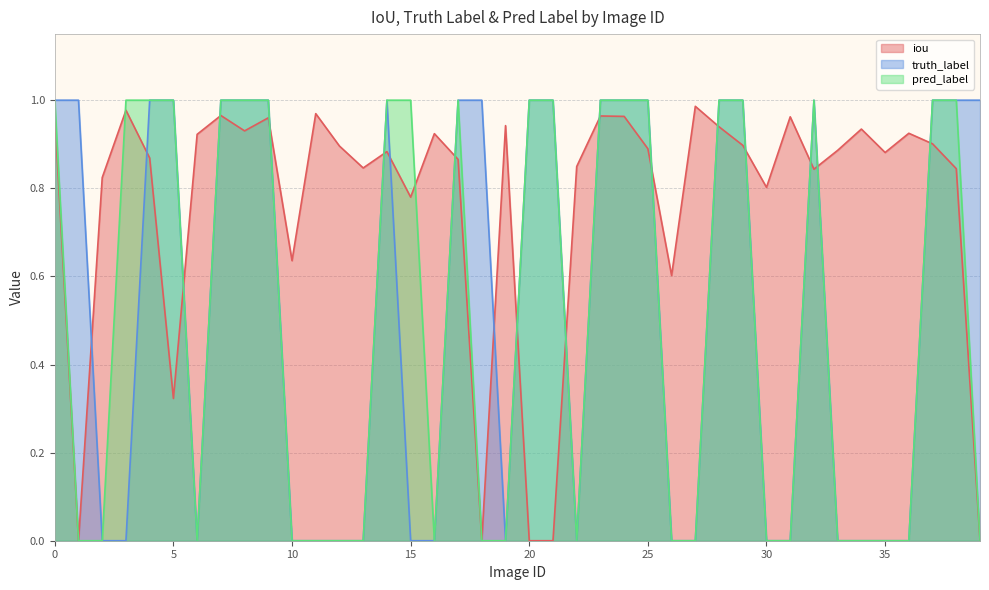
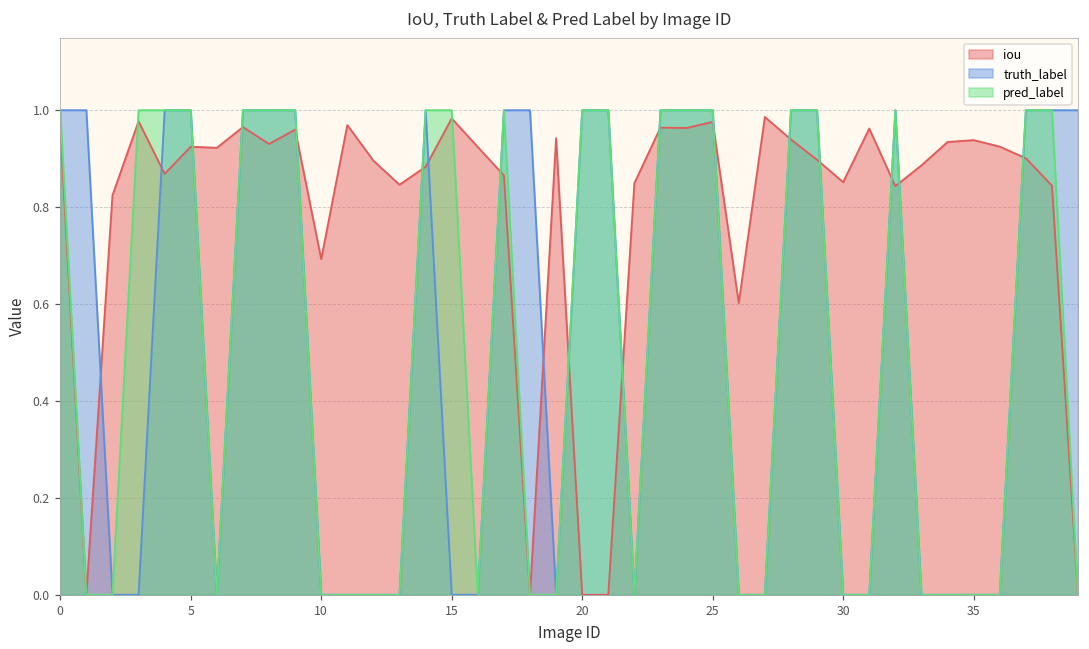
iou, 5: 0.32 -> 0.92
iou, 10: 0.64 -> 0.69
iou, 15: 0.78 -> 0.98
iou, 25: 0.89 -> 0.98
iou, 30: 0.80 -> 0.85
iou, 35: 0.88 -> 0.94
